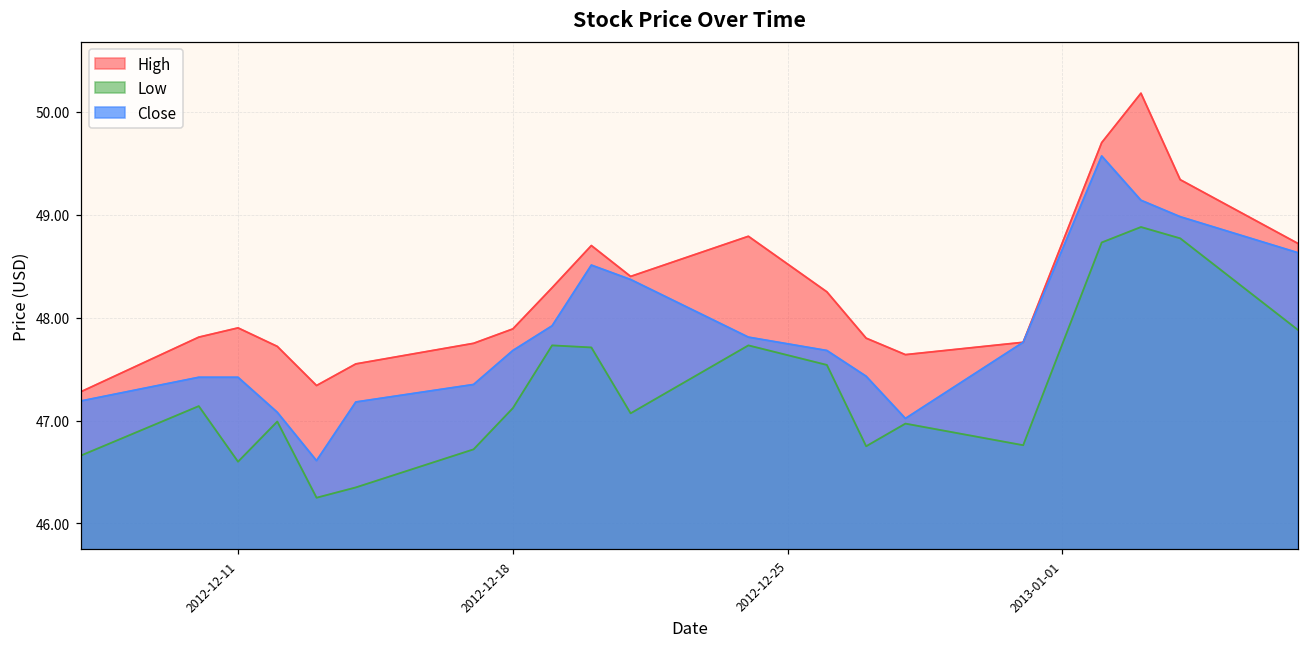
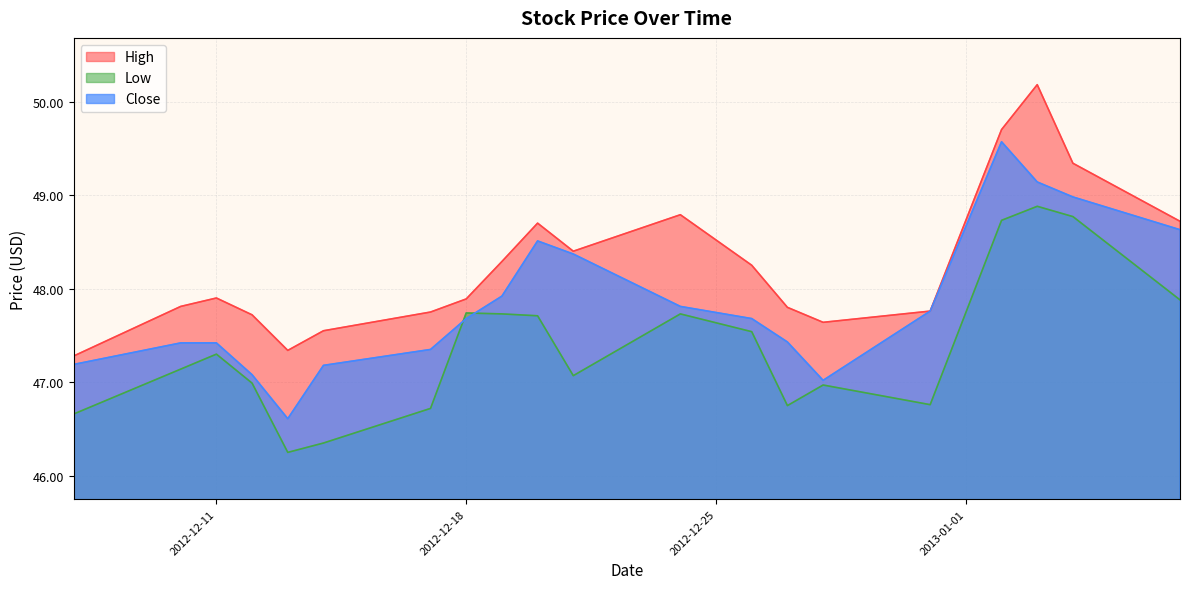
Low, 2012-12-11: 46.6 -> 47.3
Low, 2012-12-18: 47.1 -> 47.7
